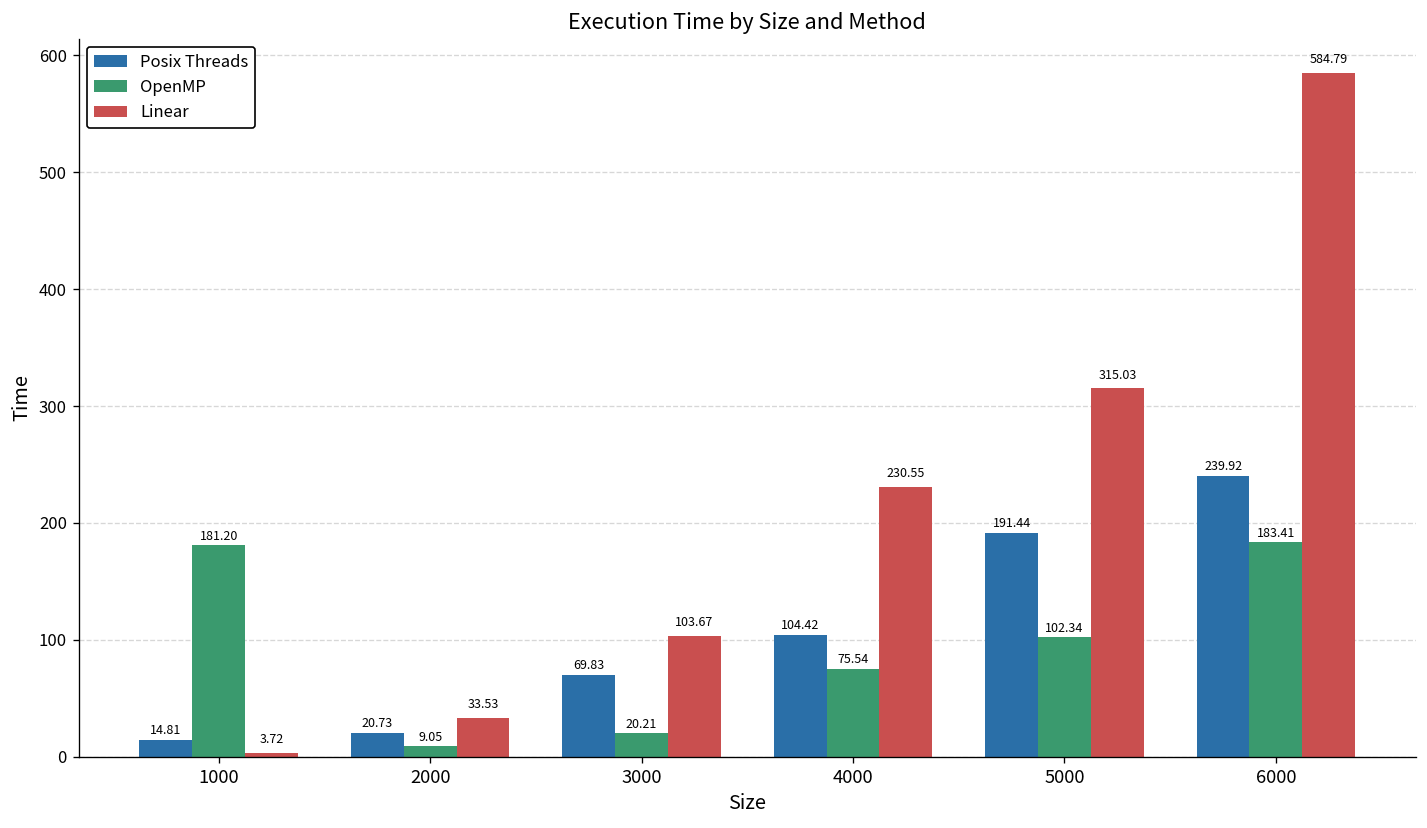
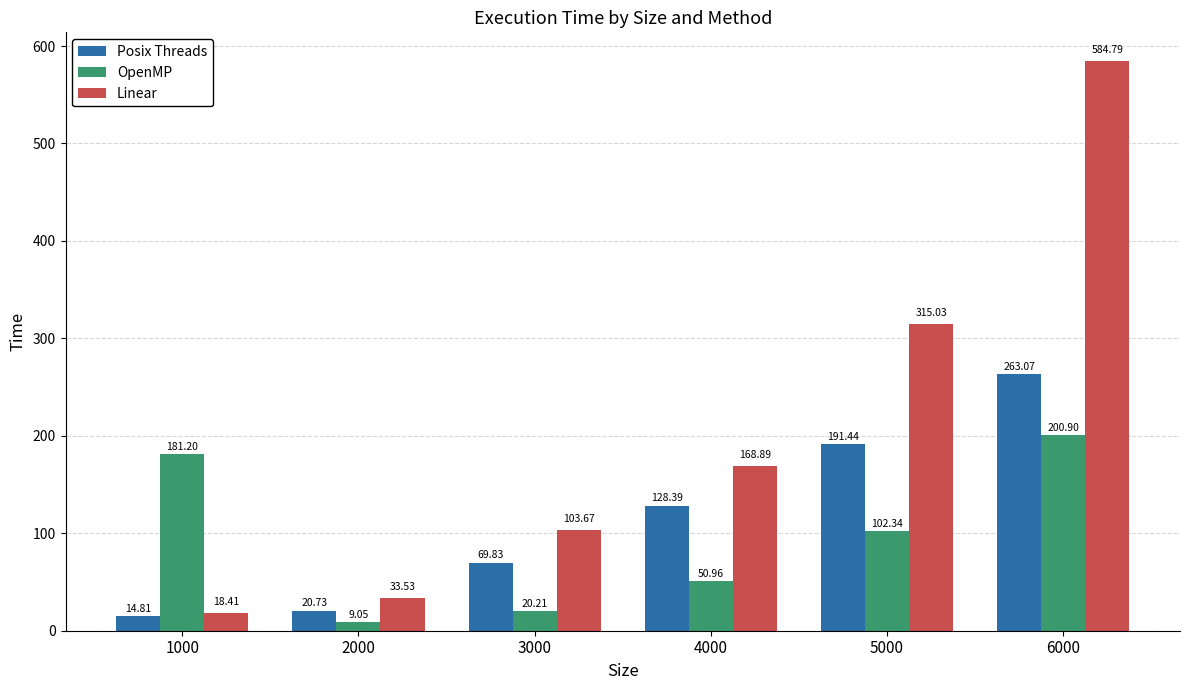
Linear, 1000: 3.72 -> 18.41
Posix Threads, 4000: 104.42 -> 128.39
OpenMP, 4000: 75.54 -> 50.96
Linear, 4000: 230.55 -> 168.89
Posix Threads, 6000: 239.92 -> 263.07
OpenMP, 6000: 183.41 -> 200.90
